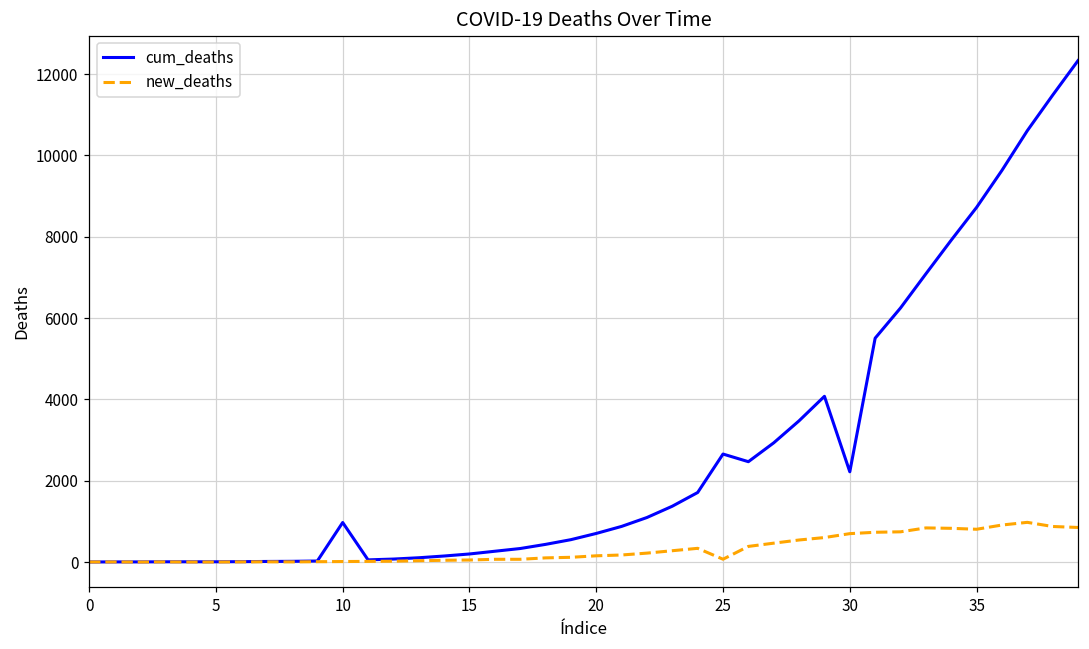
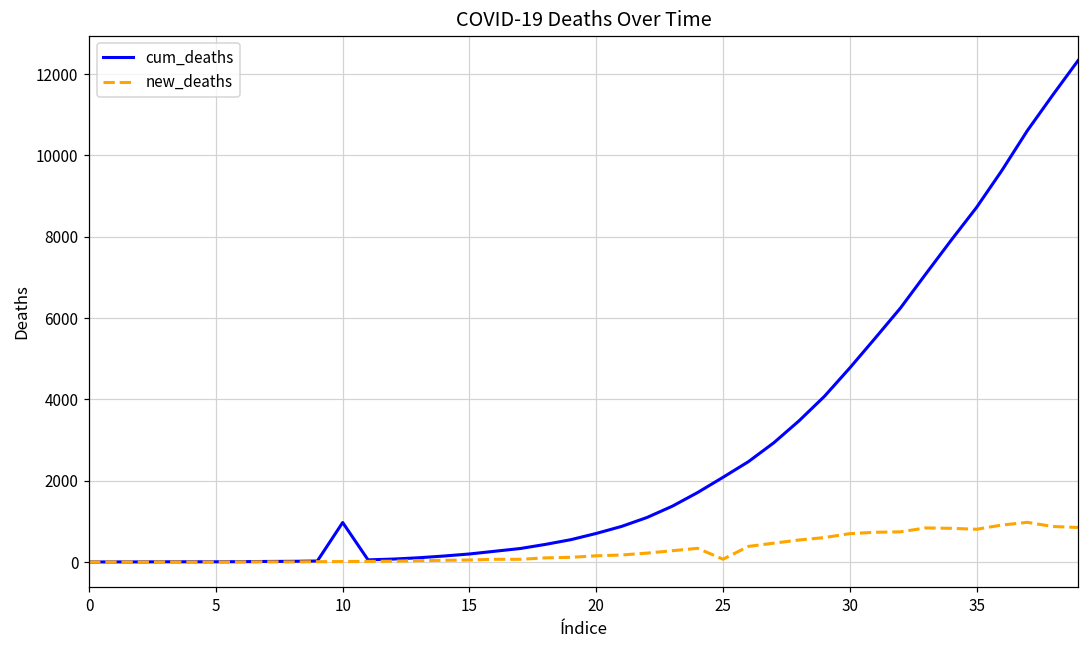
cum_deaths, 25: 2700 -> 2100
cum_deaths, 30: 2200 -> 4800
